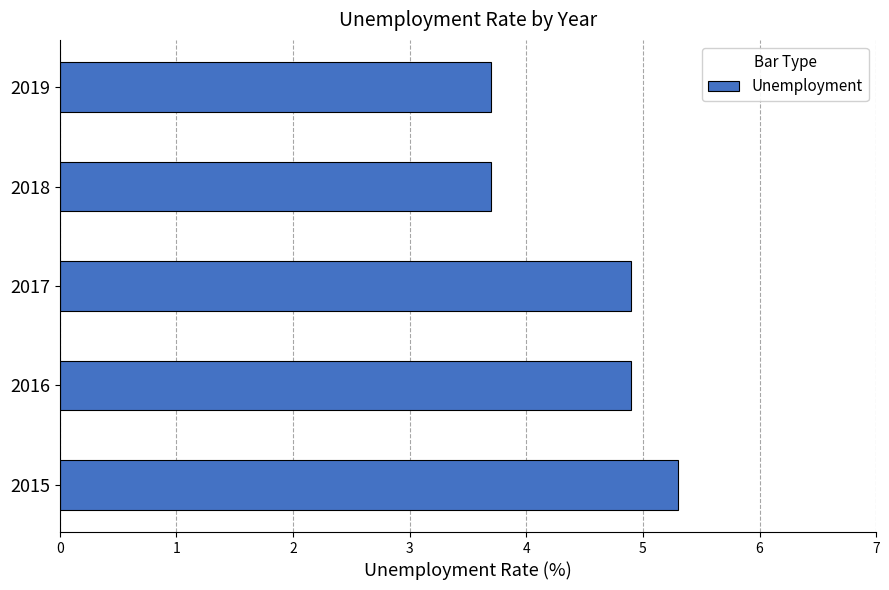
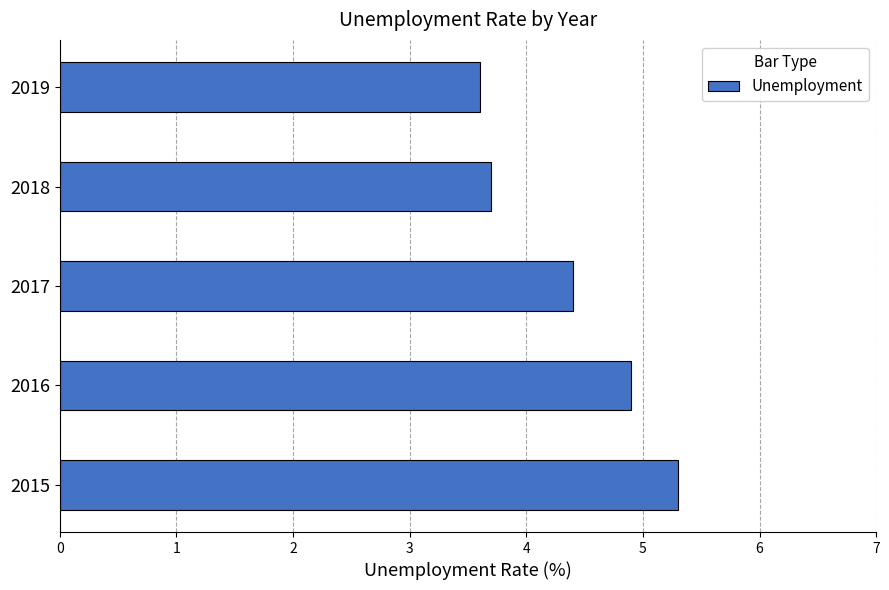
2019: 3.7 -> 3.6
2017: 4.9 -> 4.4
